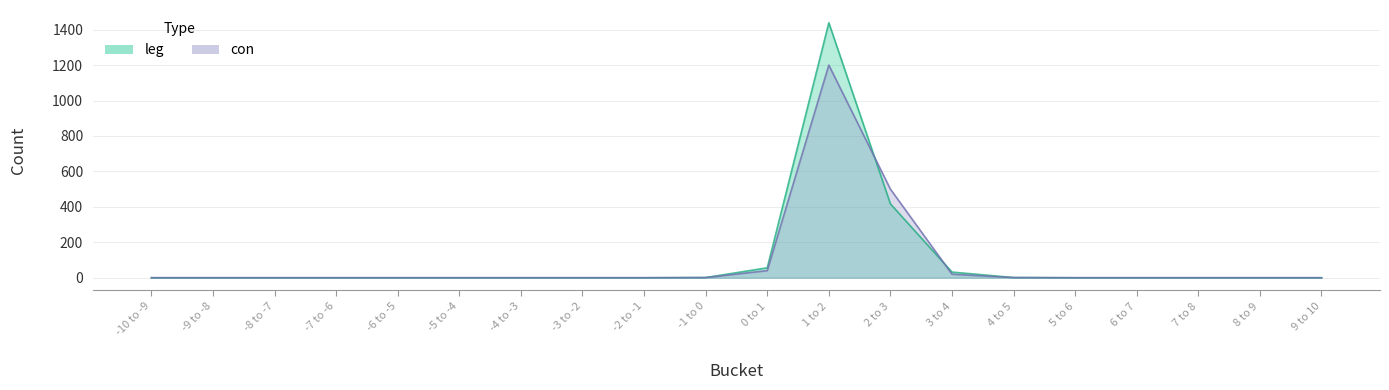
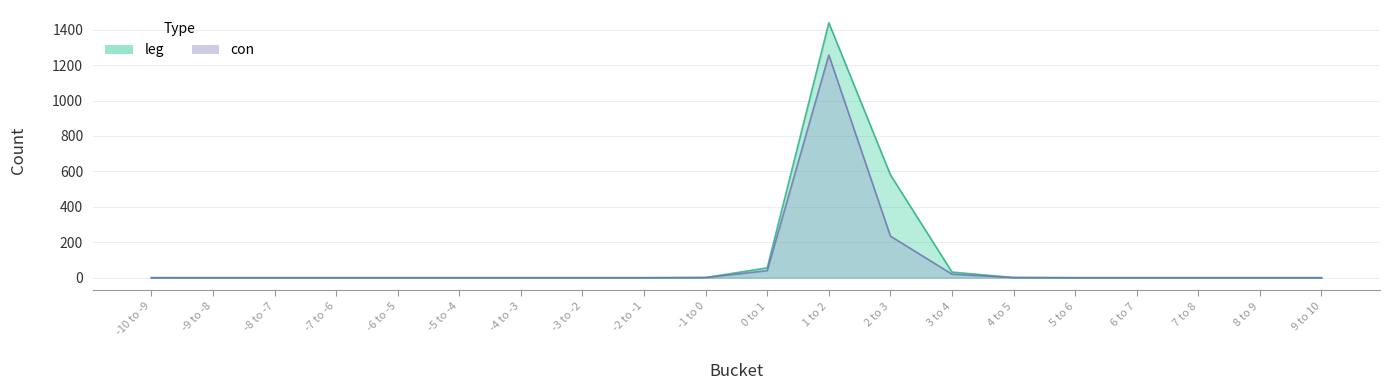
con, 1 to 2: 1200 -> 1260
leg, 2 to 3: 420 -> 580
con, 2 to 3: 500 -> 240
